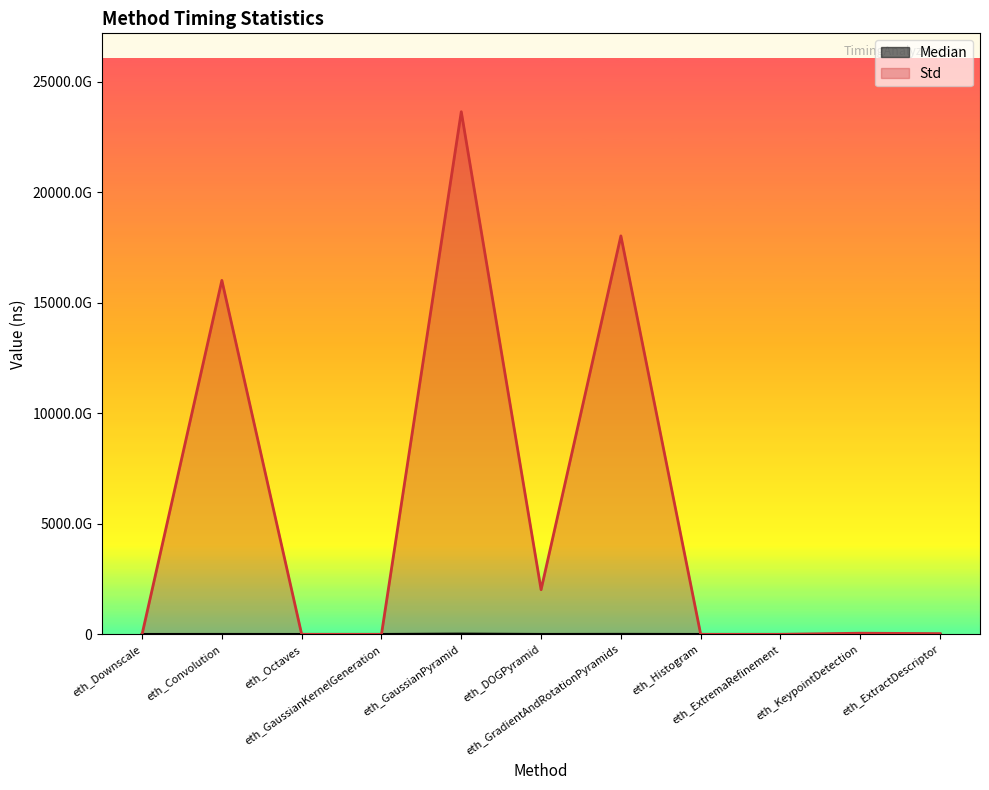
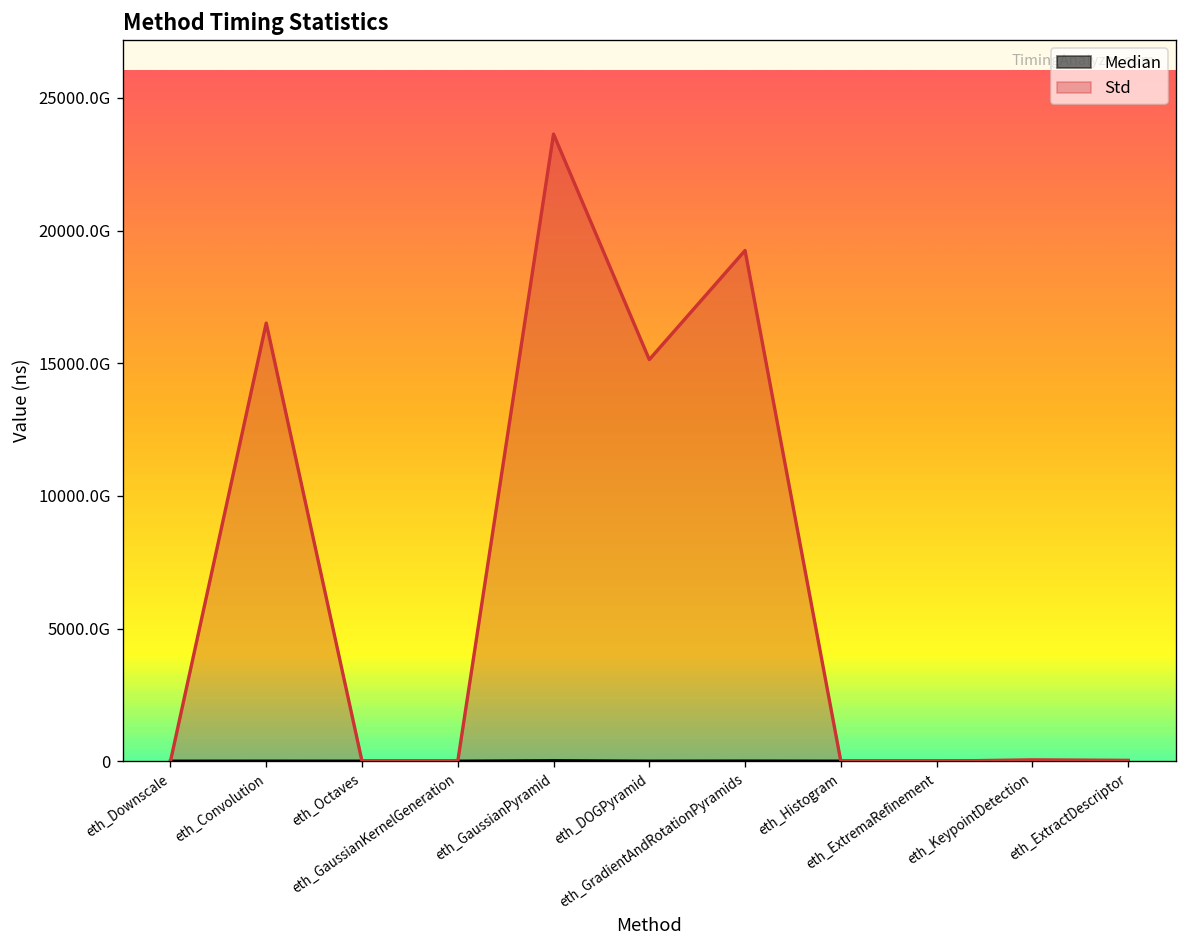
Std, eth_Convolution: 16000000000000 -> 16500000000000
Std, eth_DOGPyramid: 2000000000000 -> 15100000000000
Std, eth_GradientAndRotationPyramids: 18000000000000 -> 19300000000000
